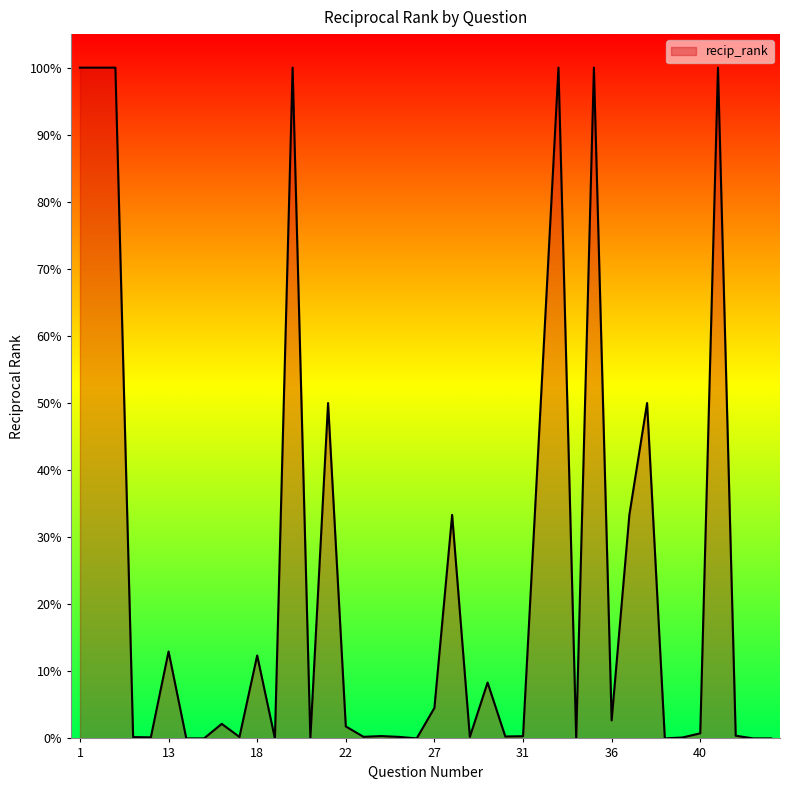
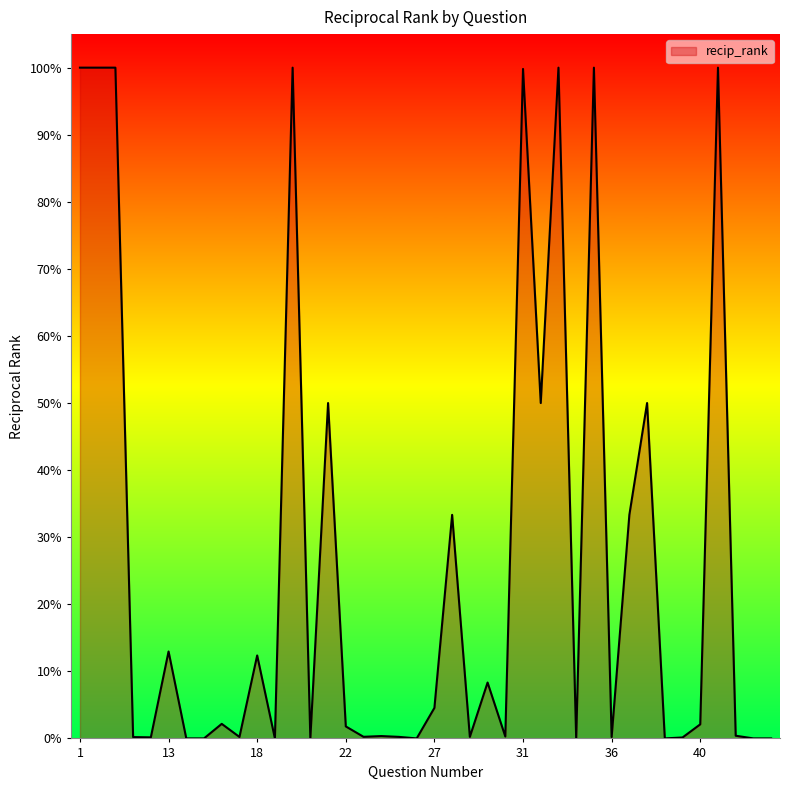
31: 0% -> 100%
36: 3% -> 0%
40: 1% -> 2%
